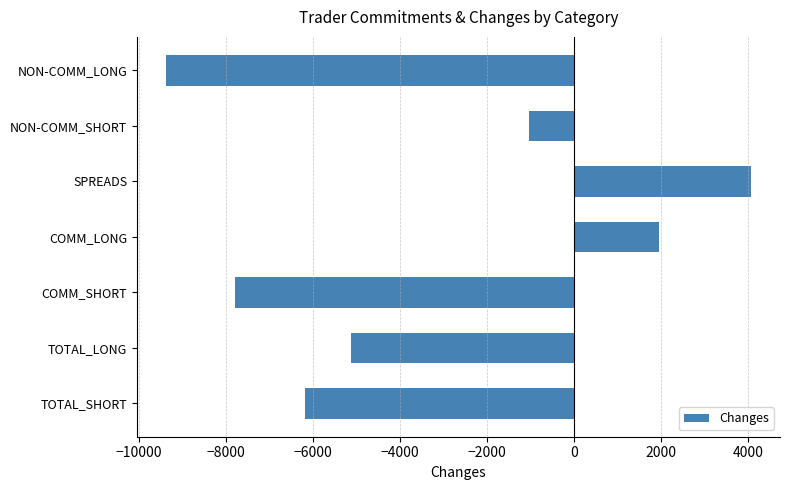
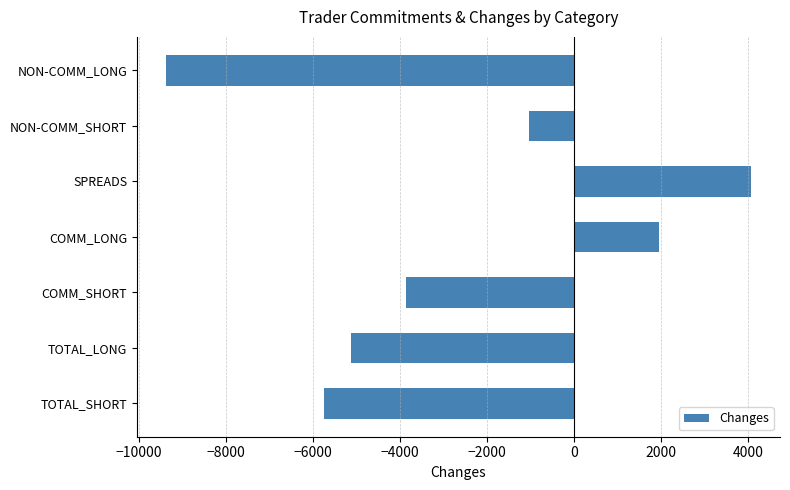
COMM_SHORT: -7800 -> -3900
TOTAL_SHORT: -6200 -> -5700
